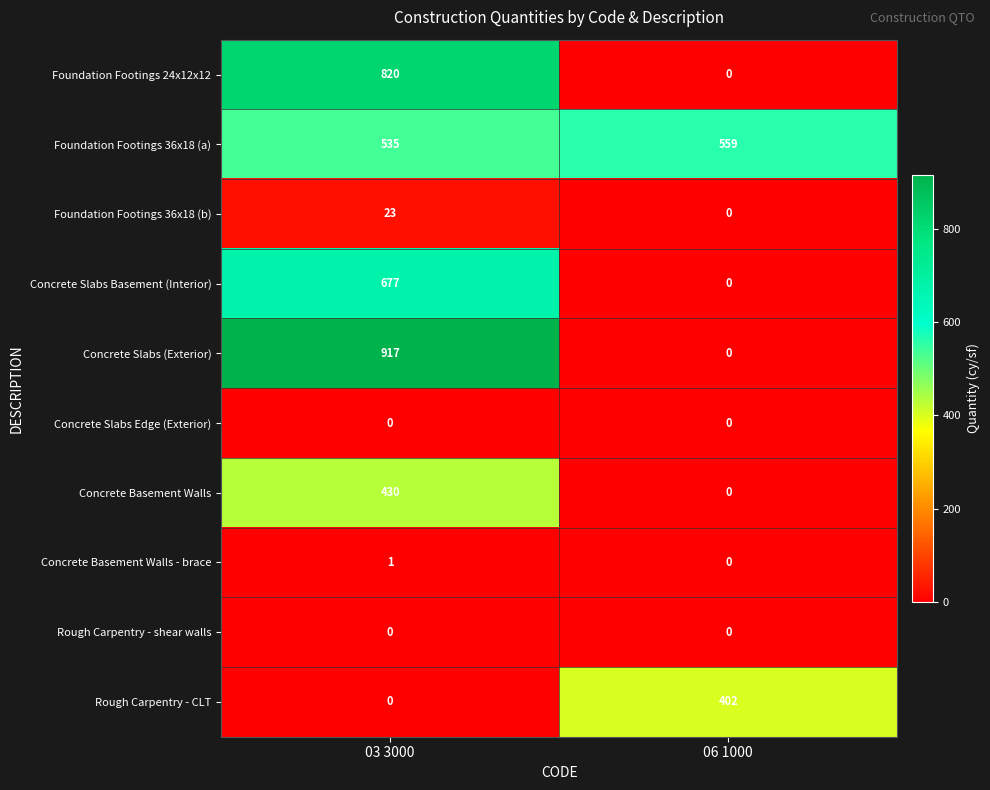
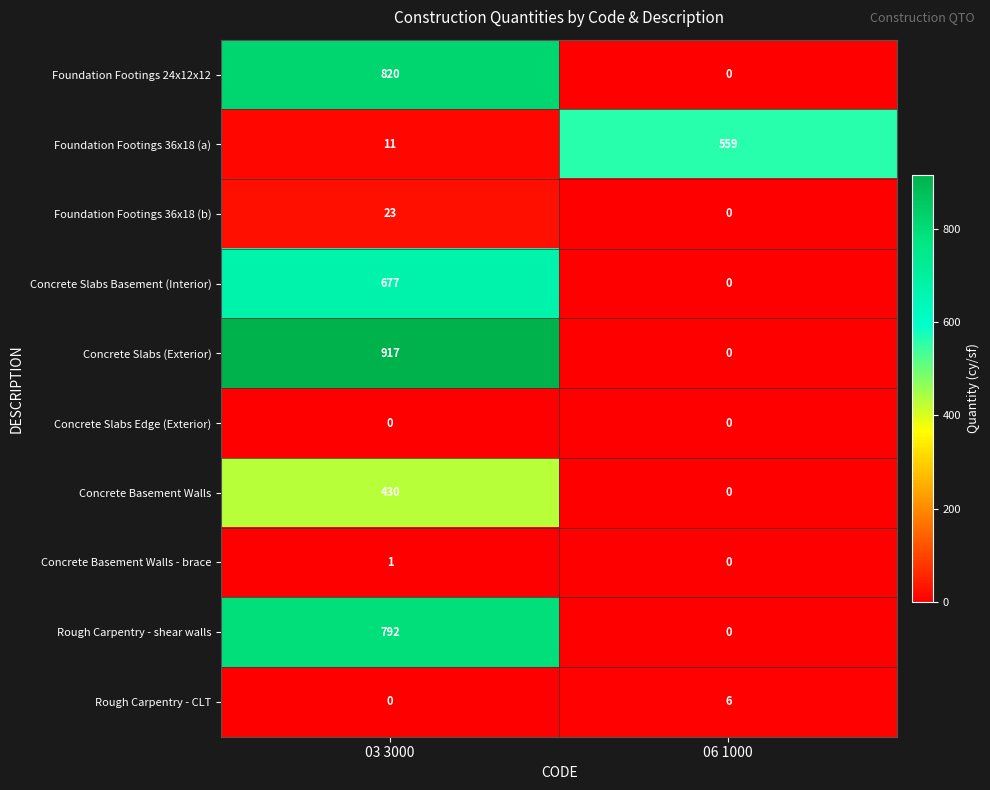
Foundation Footings 36x18 (a), 03 3000: 535 -> 11
Rough Carpentry - shear walls, 03 3000: 0 -> 792
Rough Carpentry - CLT, 06 1000: 402 -> 6
